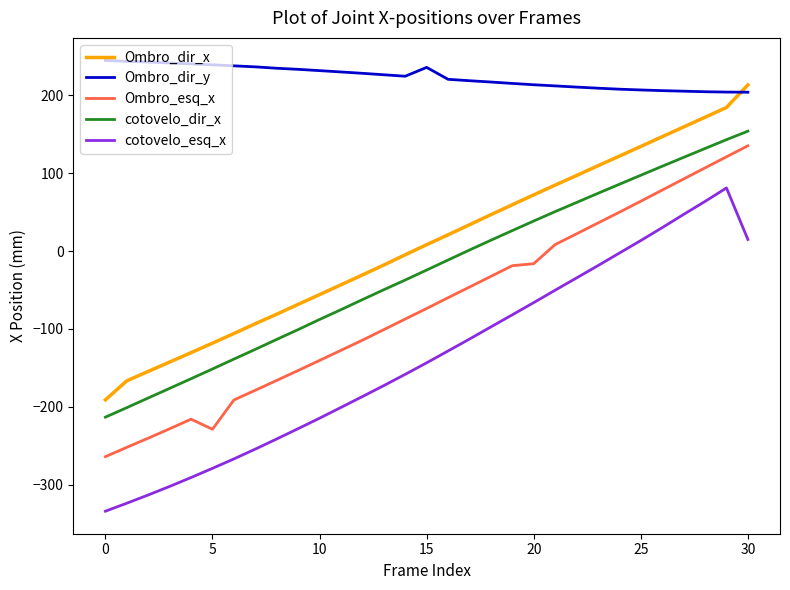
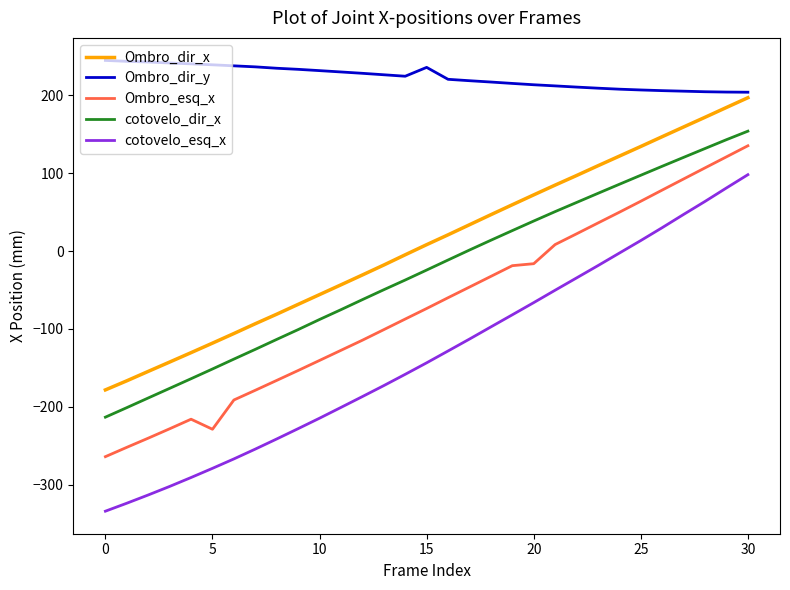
Ombro_dir_x, 0: -190 -> -180
Ombro_dir_x, 30: 210 -> 200
cotovelo_esq_x, 30: 10 -> 100
